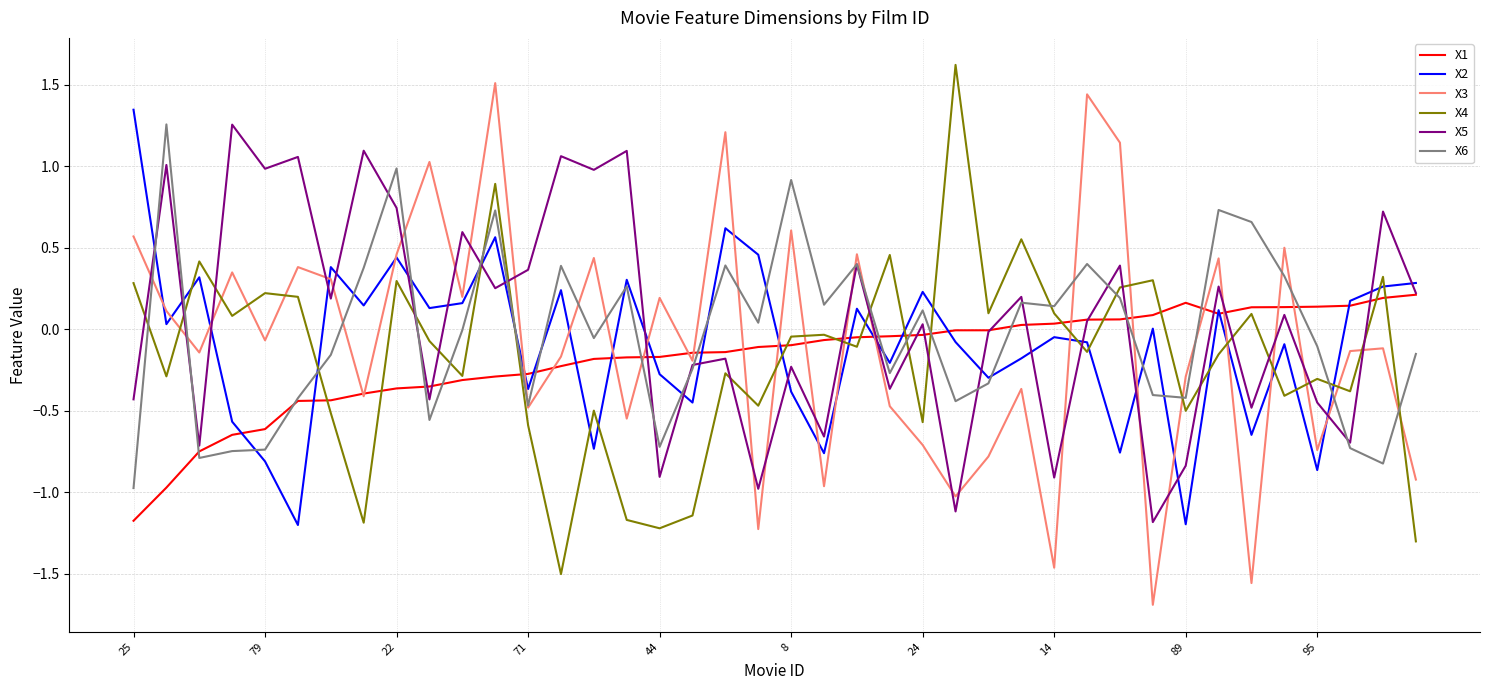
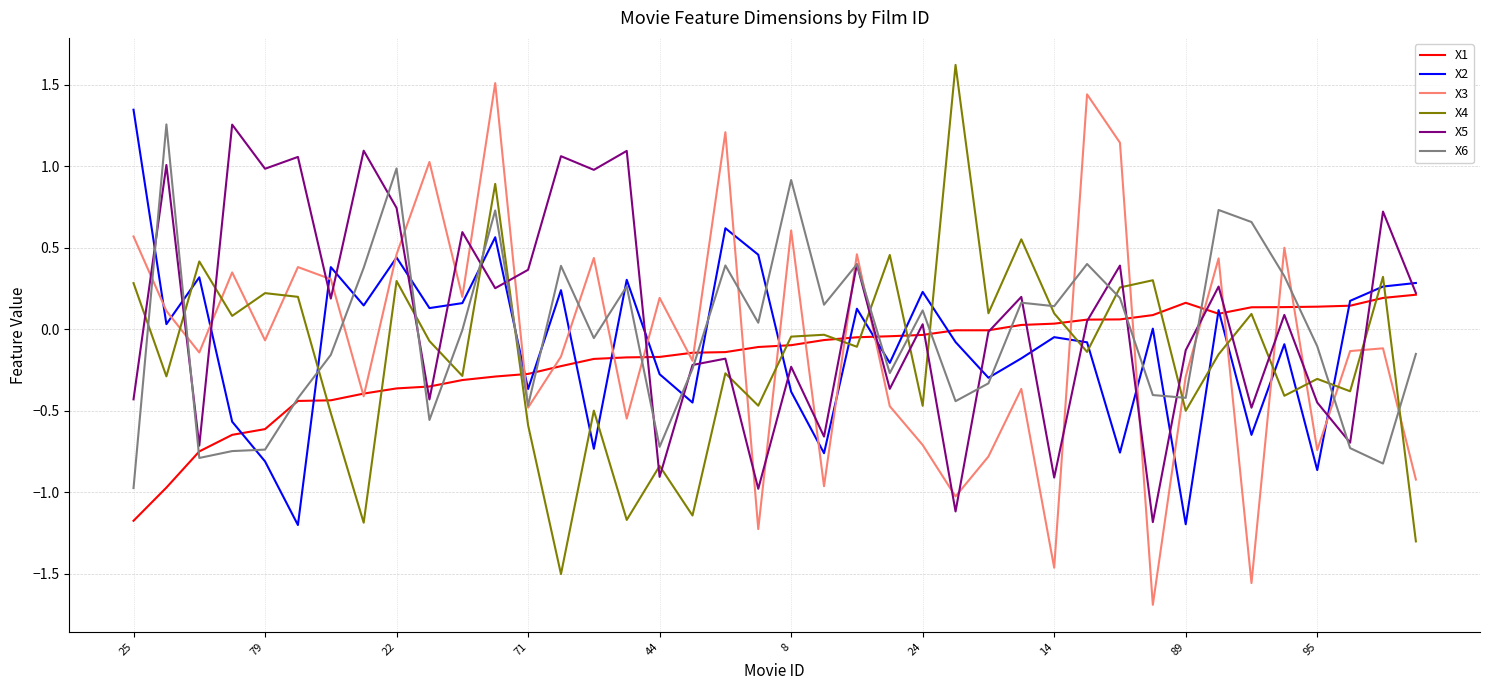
X4, 44: -1.22 -> -0.84
X4, 24: -0.57 -> -0.47
X5, 89: -0.84 -> -0.13
